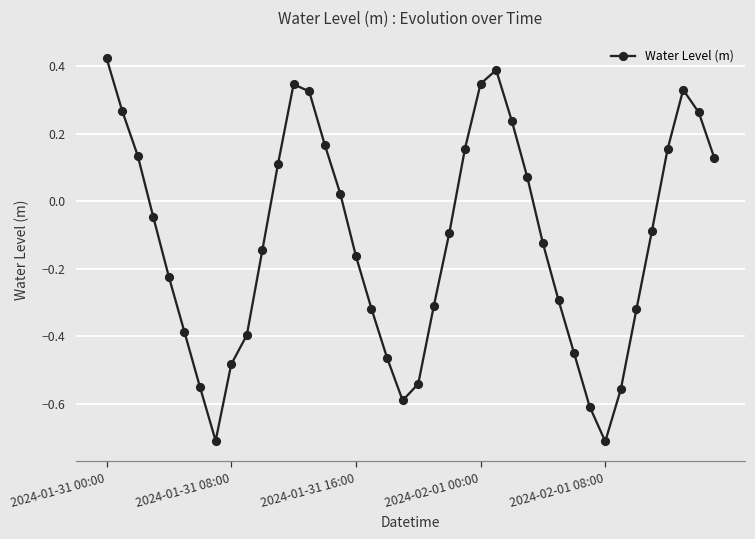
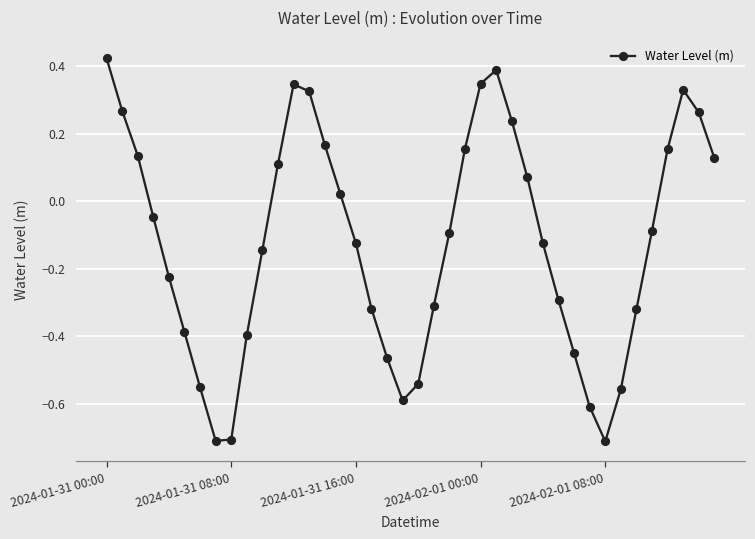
2024-01-31 08:00: -0.48 -> -0.71
2024-01-31 16:00: -0.16 -> -0.12
